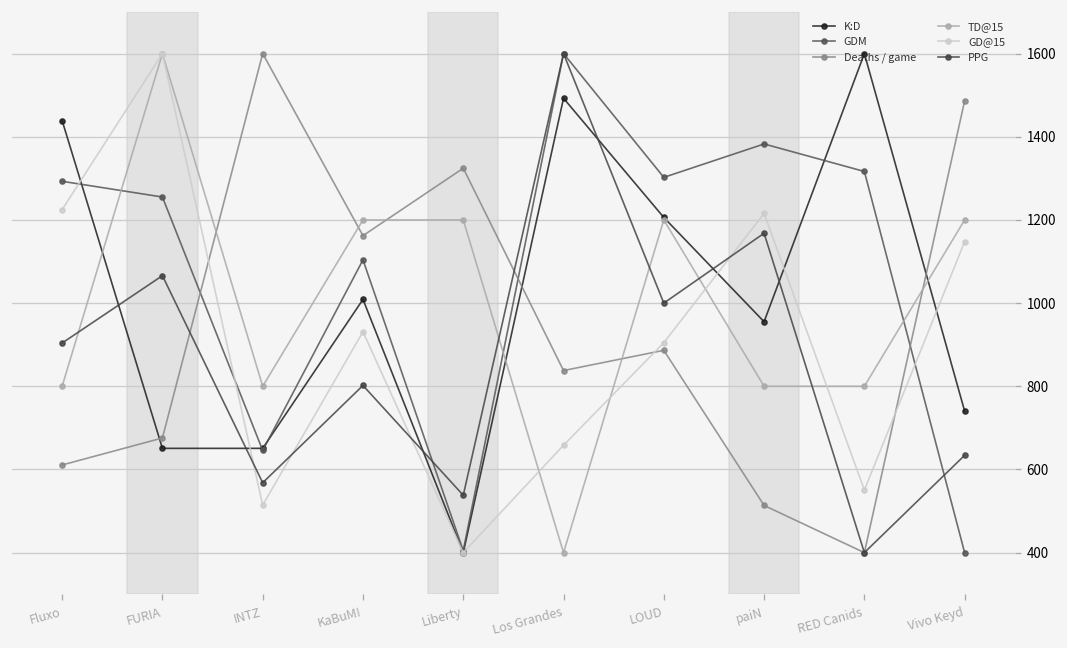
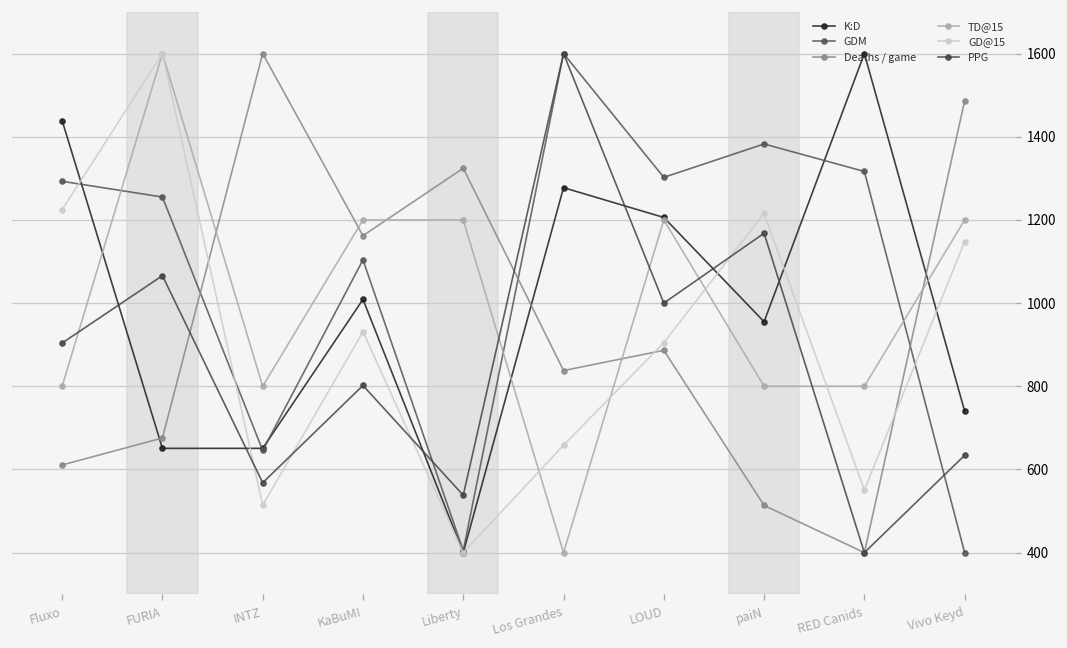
K:D, Los Grandes: 1490 -> 1280
